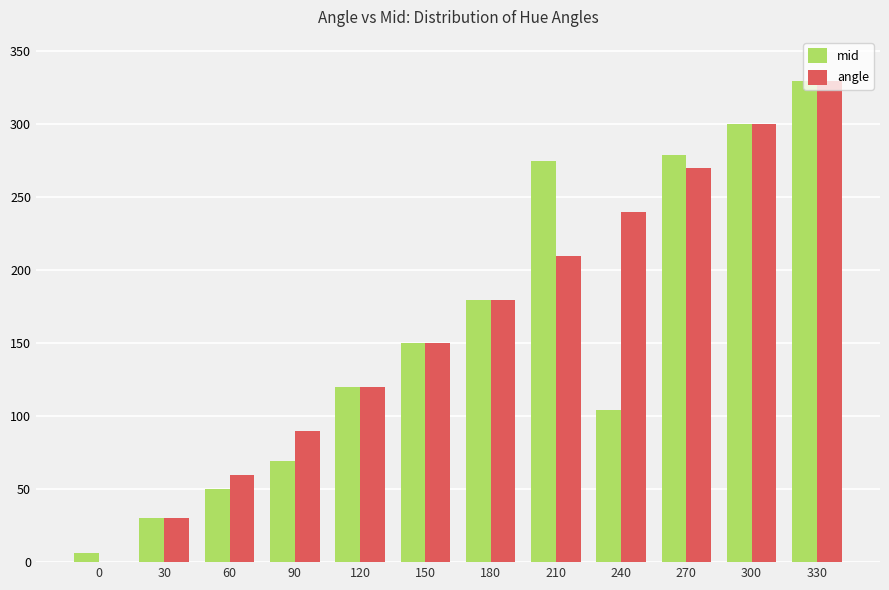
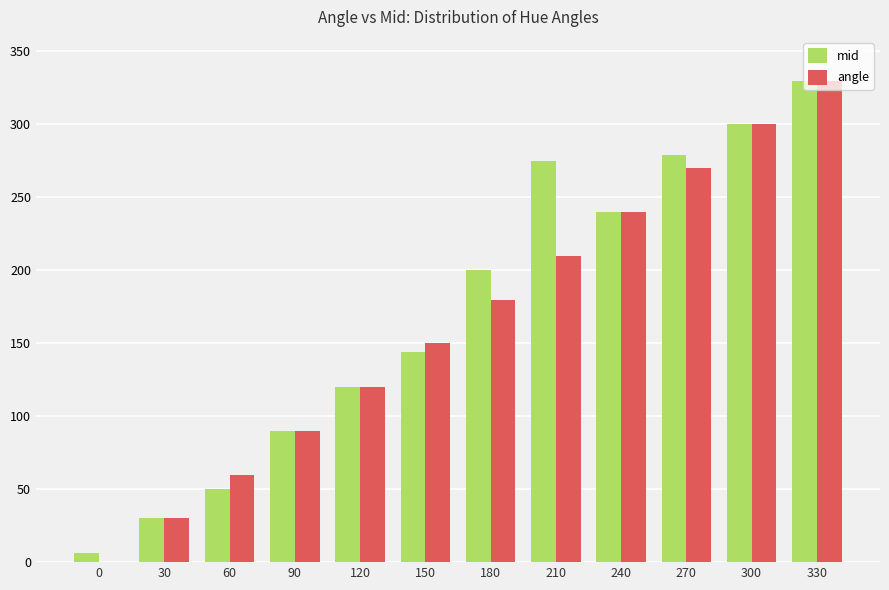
mid, 90: 69 -> 90
mid, 150: 150 -> 144
mid, 180: 180 -> 200
mid, 240: 104 -> 240
